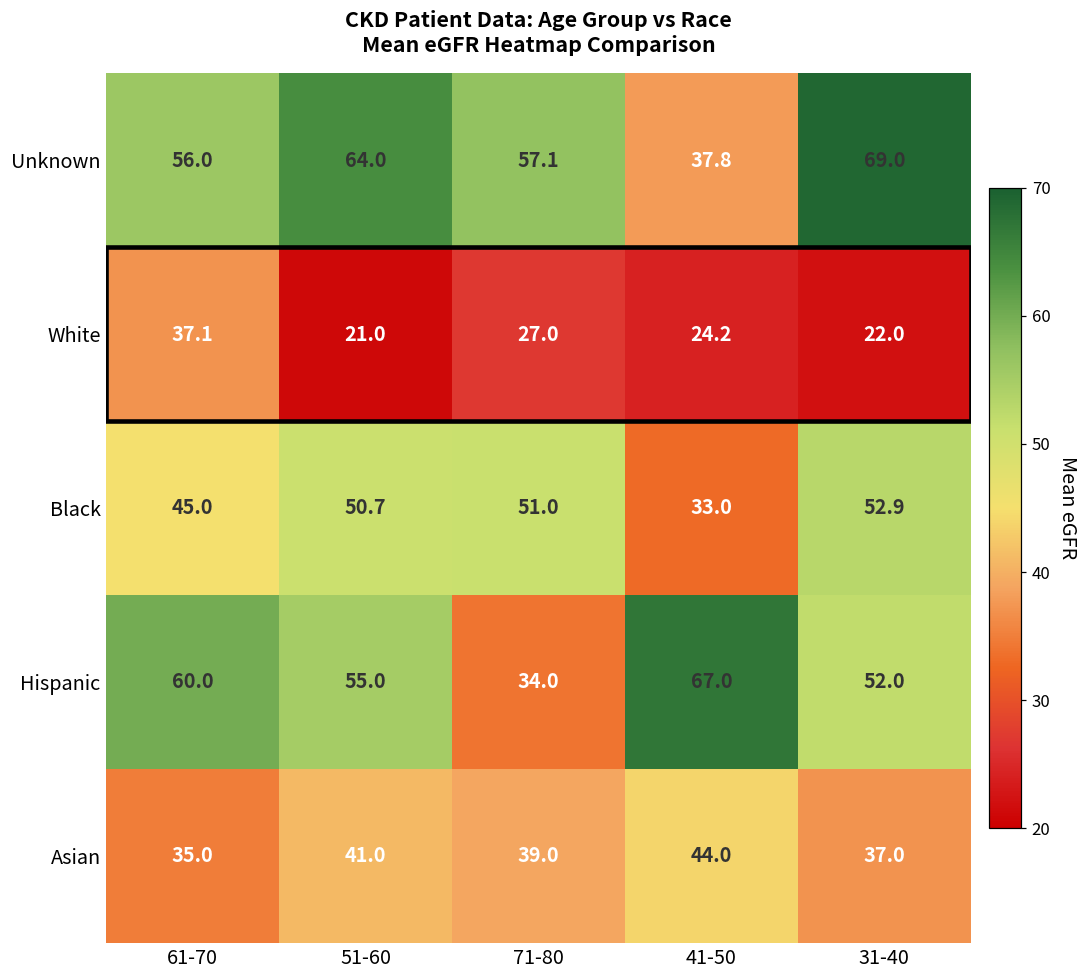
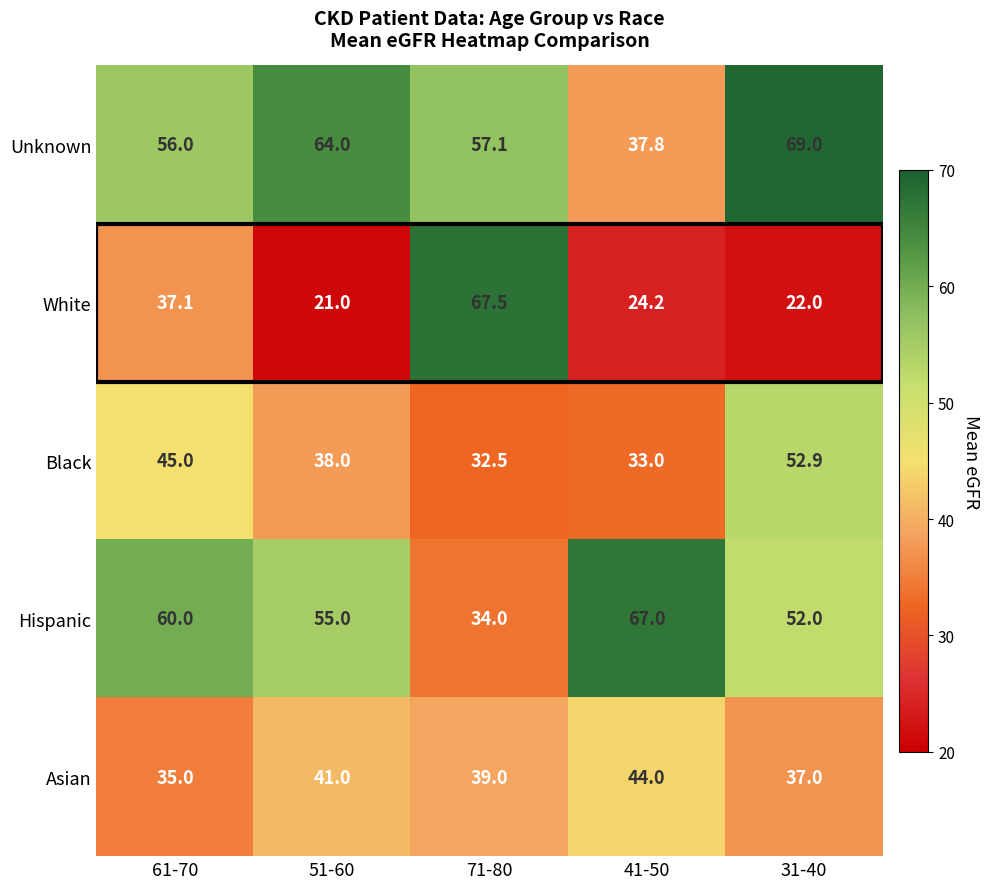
White, 71-80: 27.0 -> 67.5
Black, 51-60: 50.7 -> 38.0
Black, 71-80: 51.0 -> 32.5
